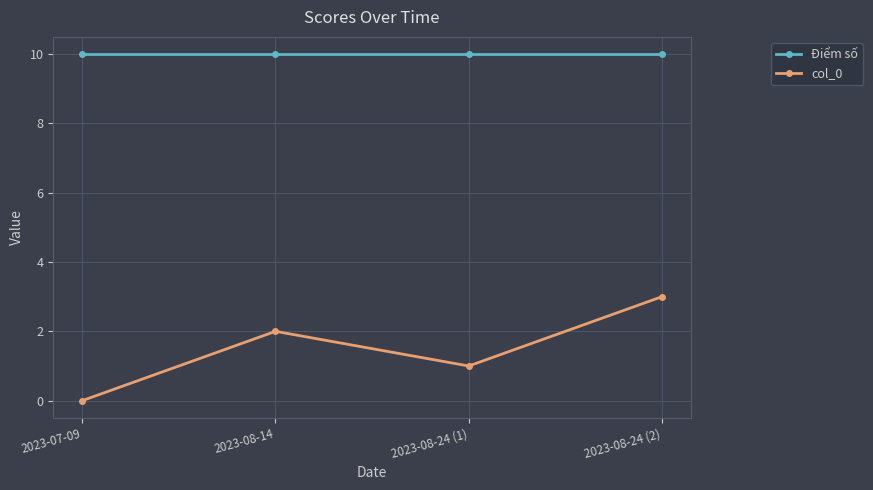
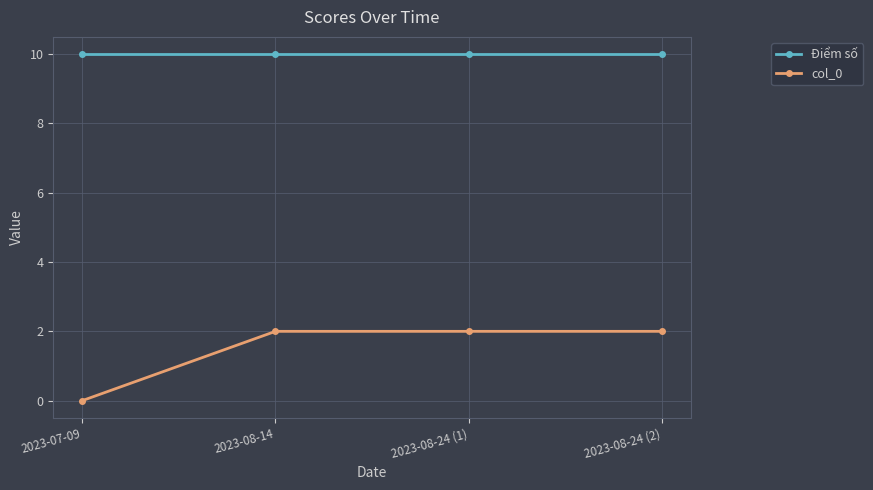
col_0, 2023-08-24 (1): 1 -> 2
col_0, 2023-08-24 (2): 3 -> 2
